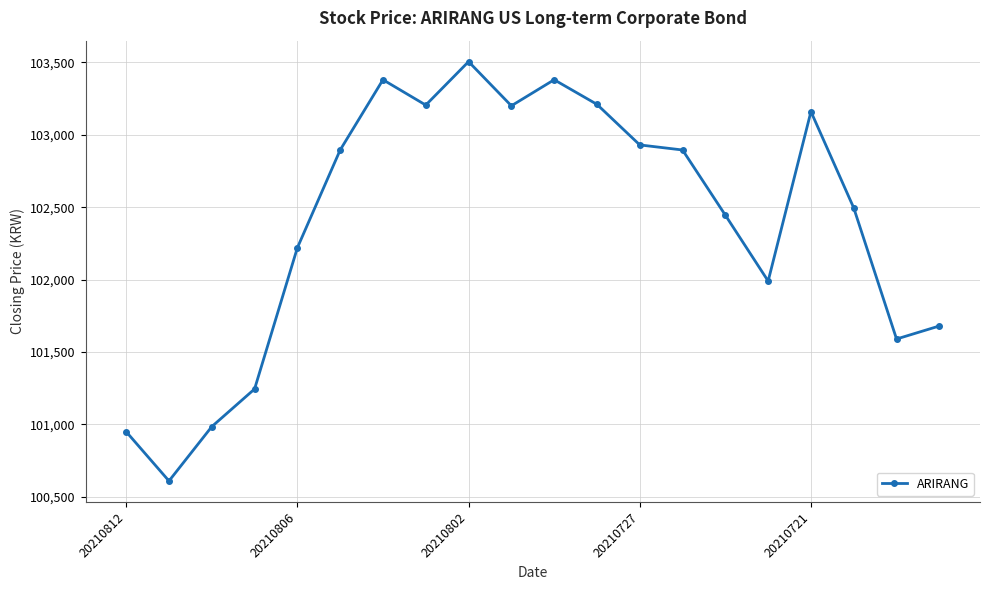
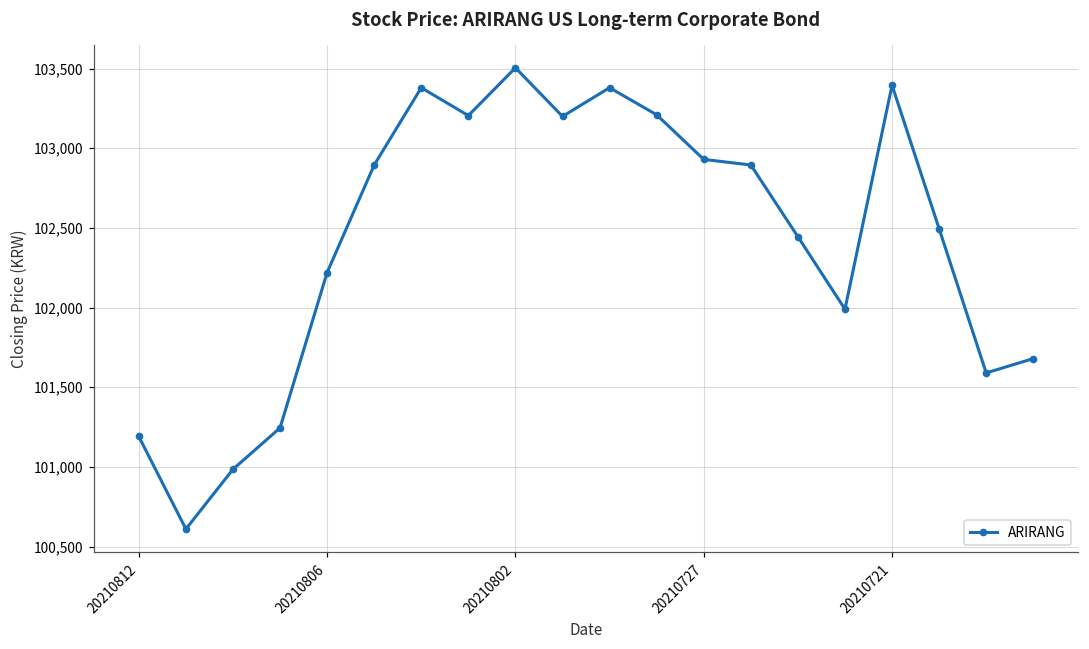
20210812: 100,950 -> 101,190
20210721: 103,160 -> 103,400
